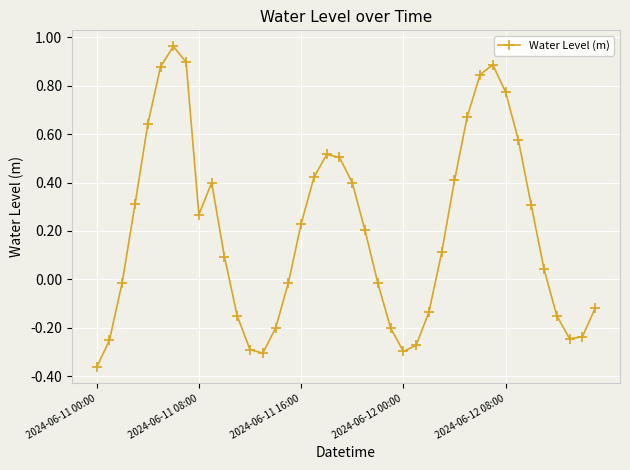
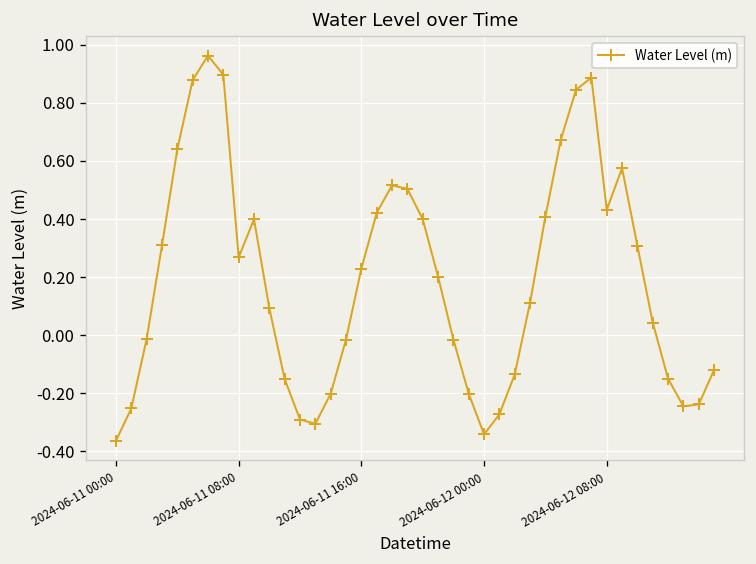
2024-06-12 00:00: -0.30 -> -0.34
2024-06-12 08:00: 0.77 -> 0.43
